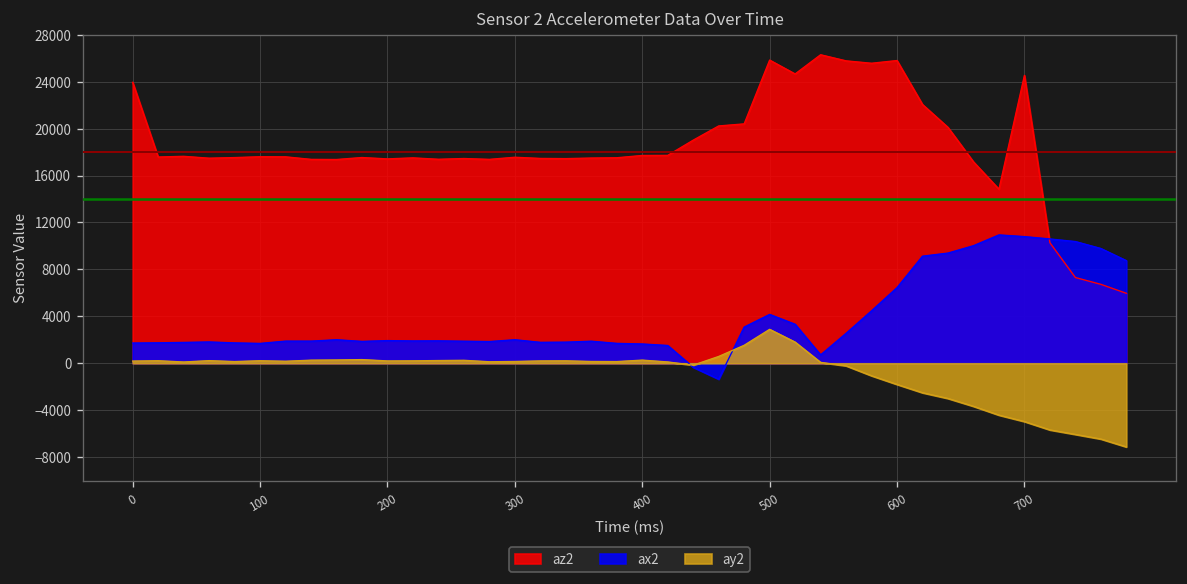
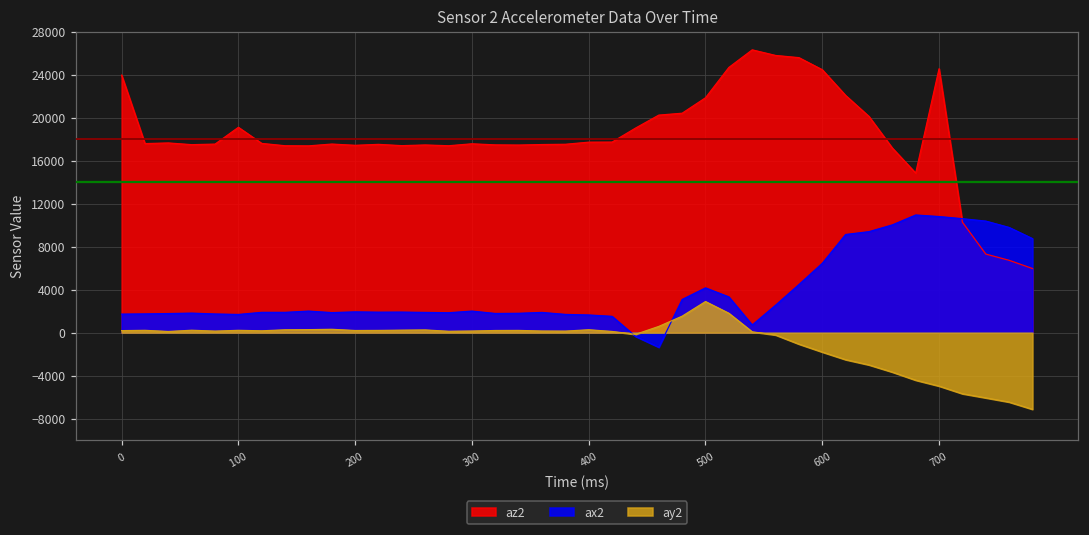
az2, 100: 18000 -> 19000
az2, 500: 26000 -> 22000
az2, 600: 26000 -> 24000
